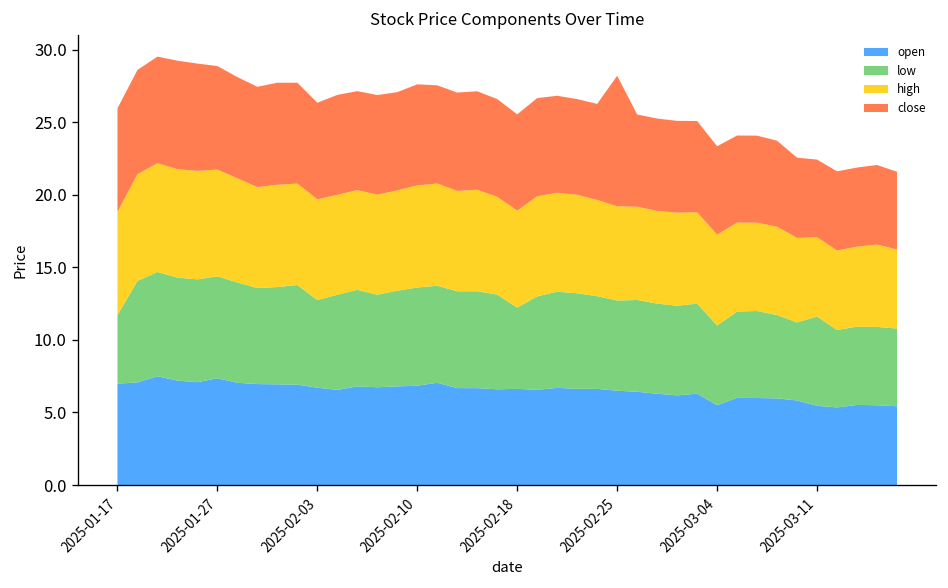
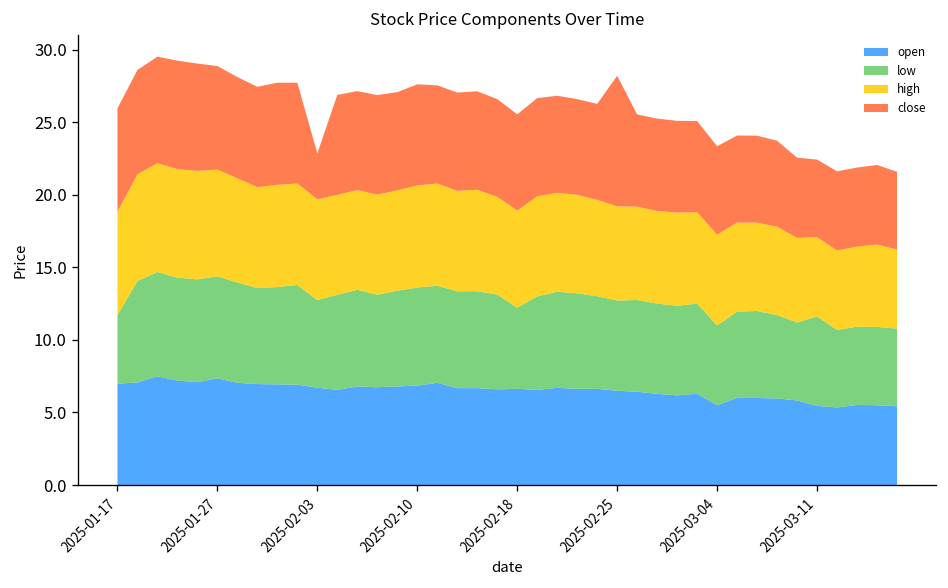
close, 2025-02-03: 6.7 -> 3.2
